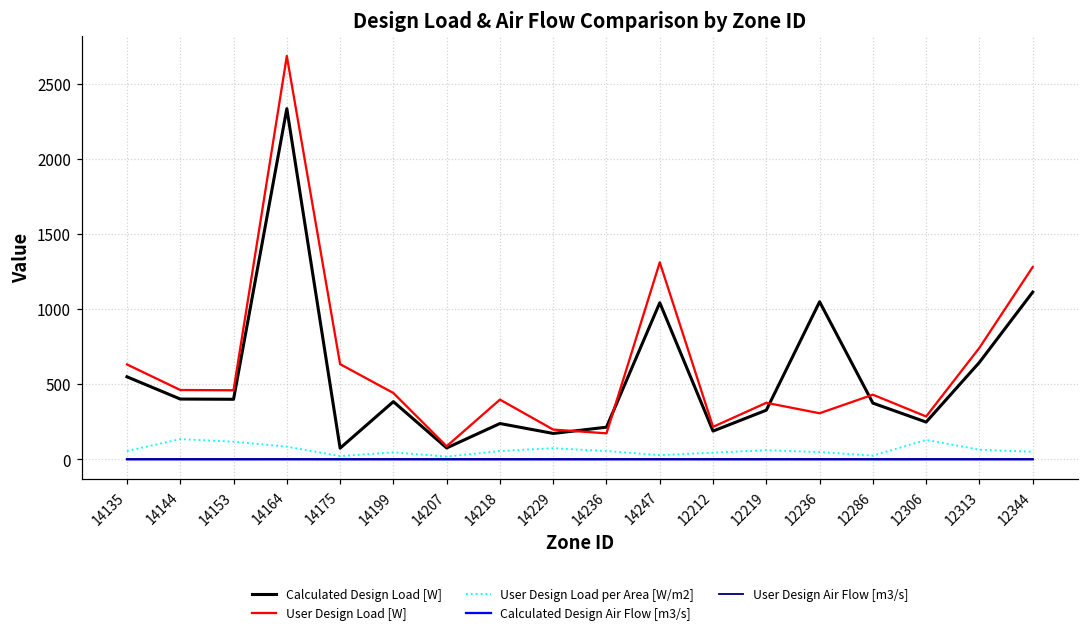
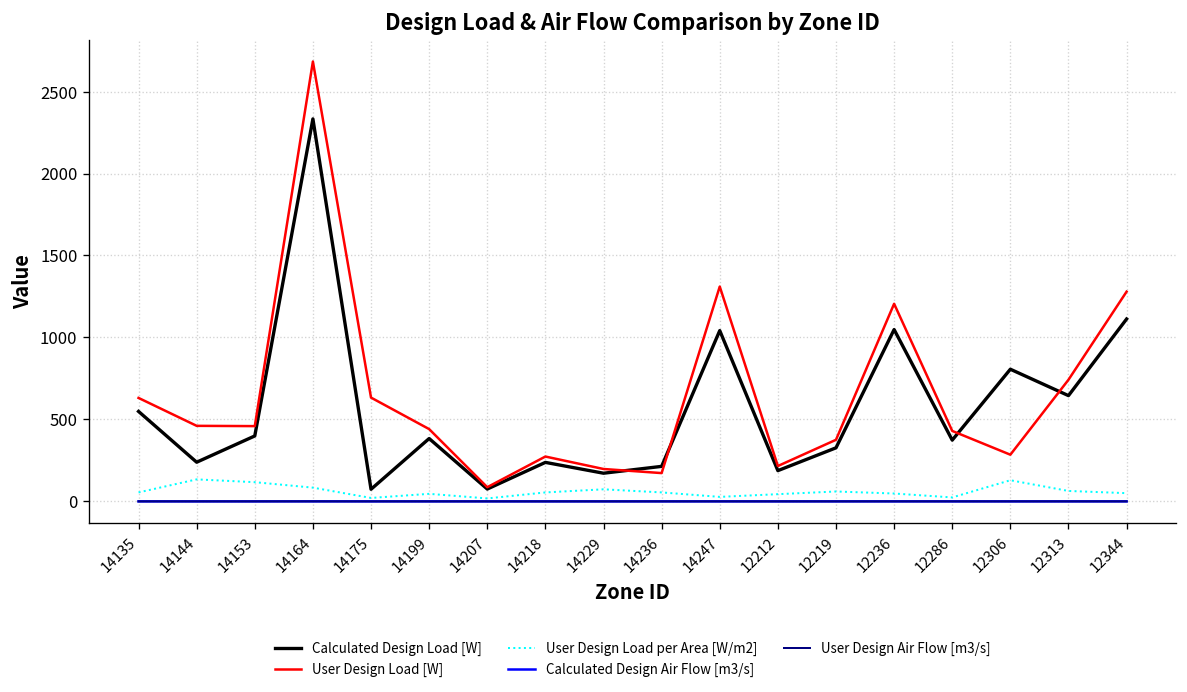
Calculated Design Load [W], 14144: 400 -> 240
User Design Load [W], 14218: 400 -> 270
User Design Load [W], 12236: 310 -> 1210
Calculated Design Load [W], 12306: 250 -> 810
